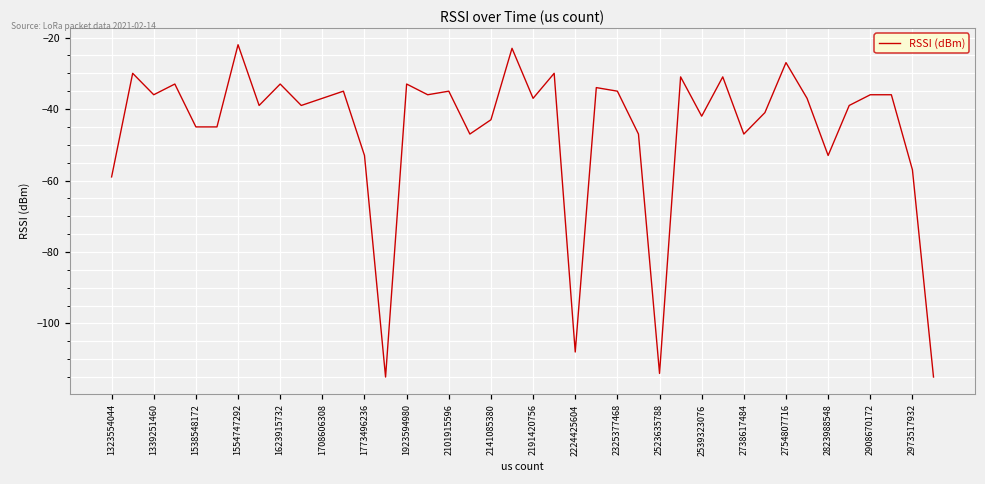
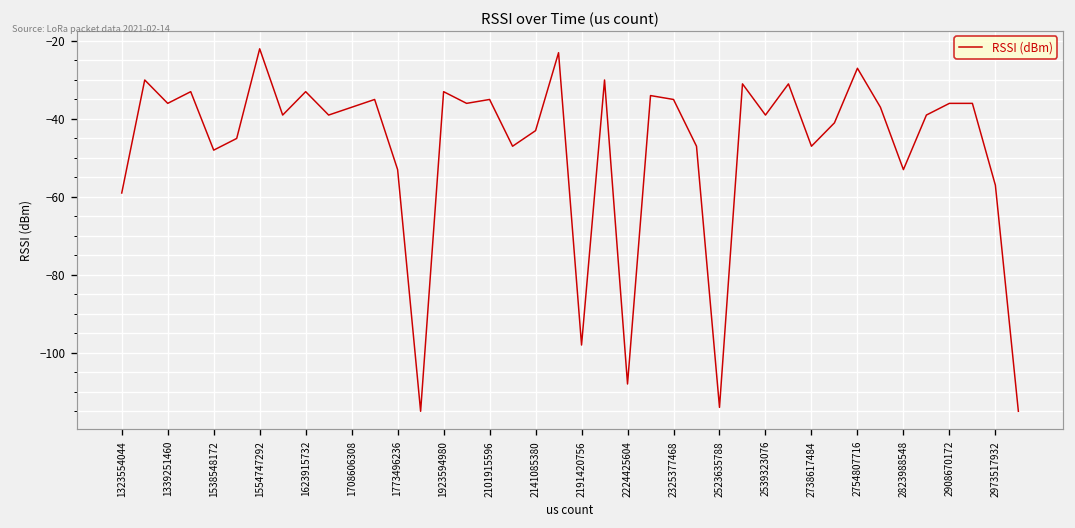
1538548172: -45 -> -48
2191420756: -37 -> -98
2539323076: -42 -> -39
